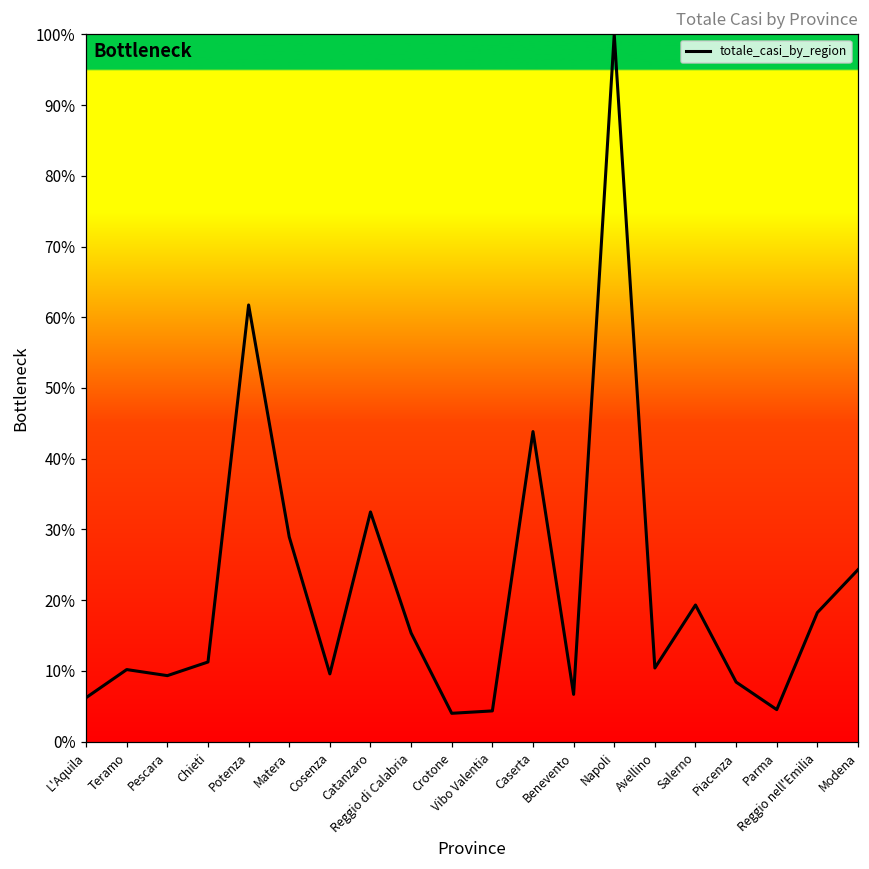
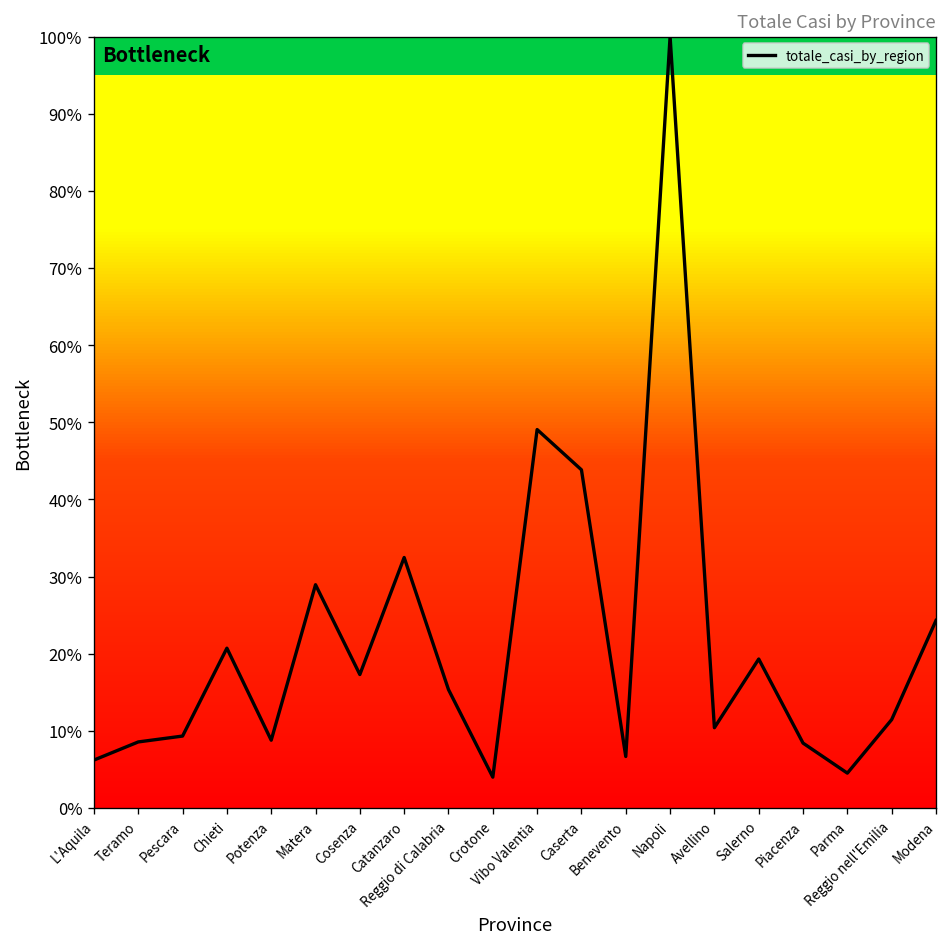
Teramo: 10% -> 9%
Chieti: 11% -> 21%
Potenza: 62% -> 9%
Cosenza: 10% -> 17%
Vibo Valentia: 4% -> 49%
Reggio nell'Emilia: 18% -> 11%
